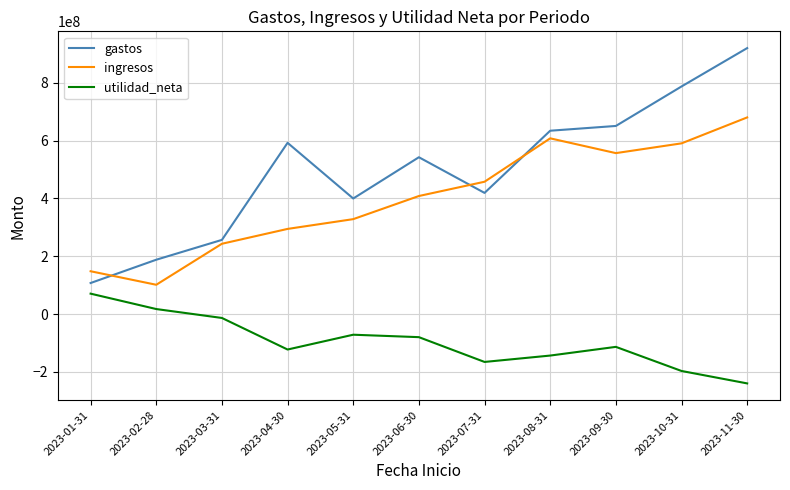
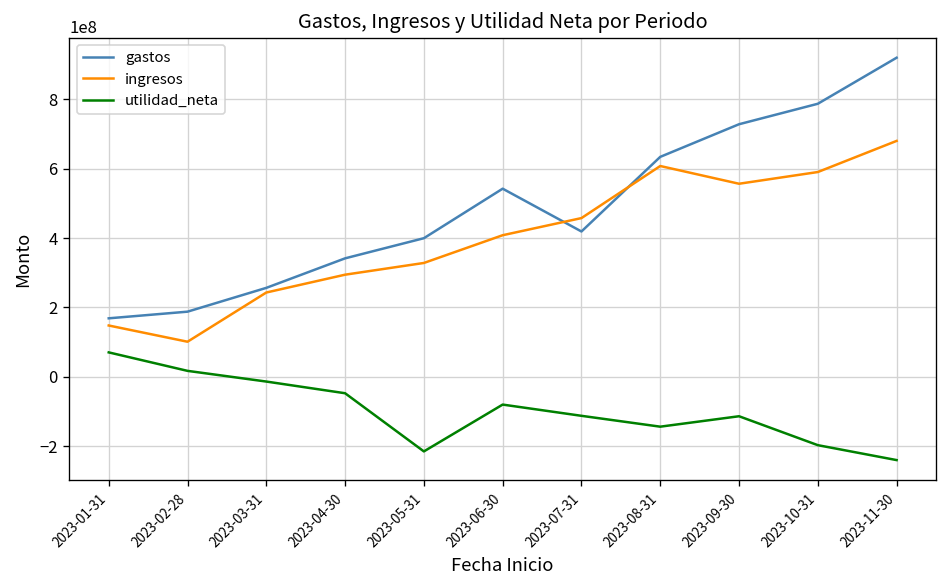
gastos, 2023-01-31: 110000000 -> 170000000
gastos, 2023-04-30: 590000000 -> 340000000
utilidad_neta, 2023-04-30: -120000000 -> -50000000
utilidad_neta, 2023-05-31: -70000000 -> -210000000
utilidad_neta, 2023-07-31: -170000000 -> -110000000
gastos, 2023-09-30: 650000000 -> 730000000
